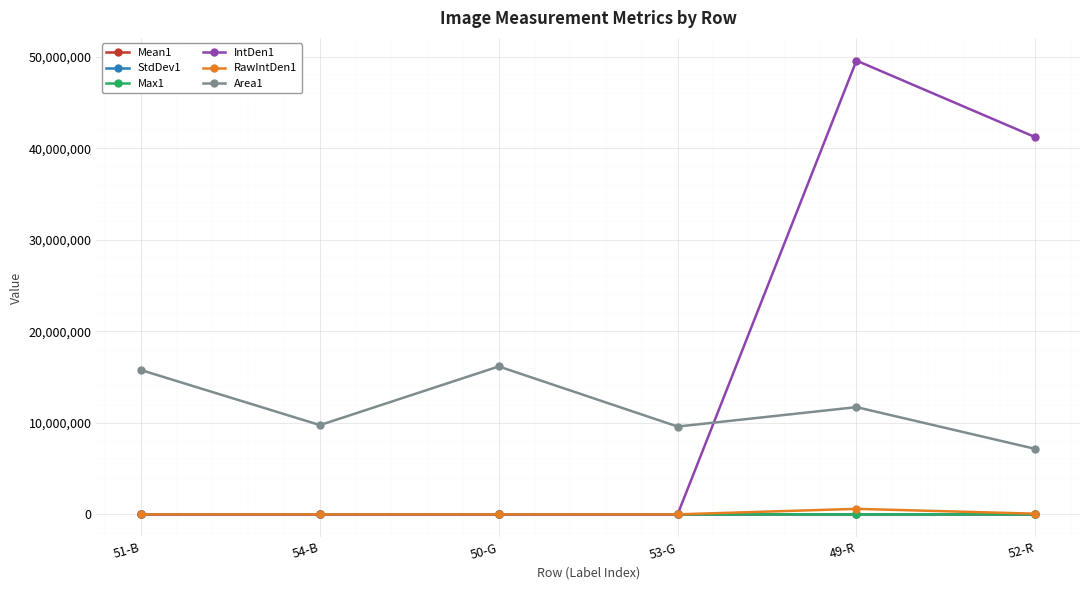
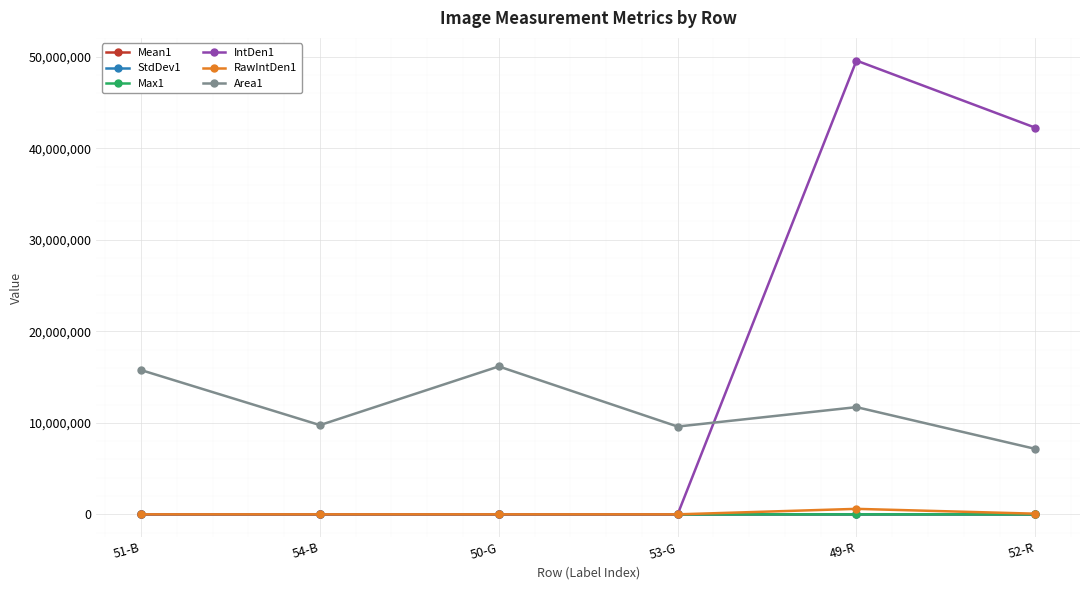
IntDen1, 52-R: 41,000,000 -> 42,000,000
